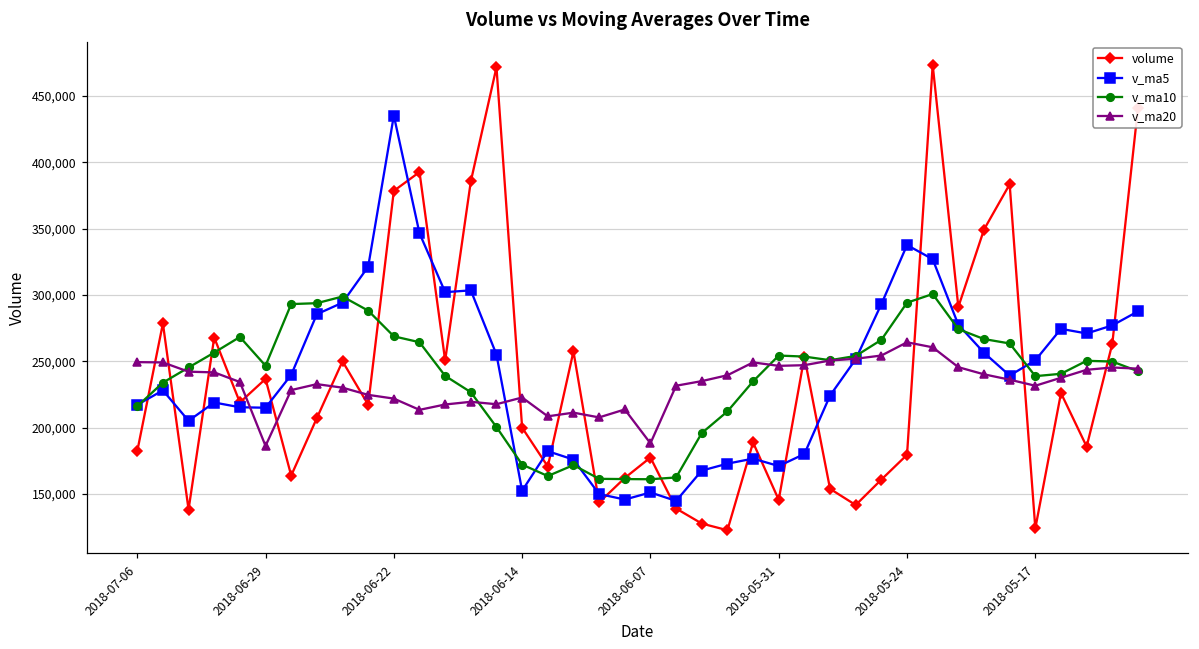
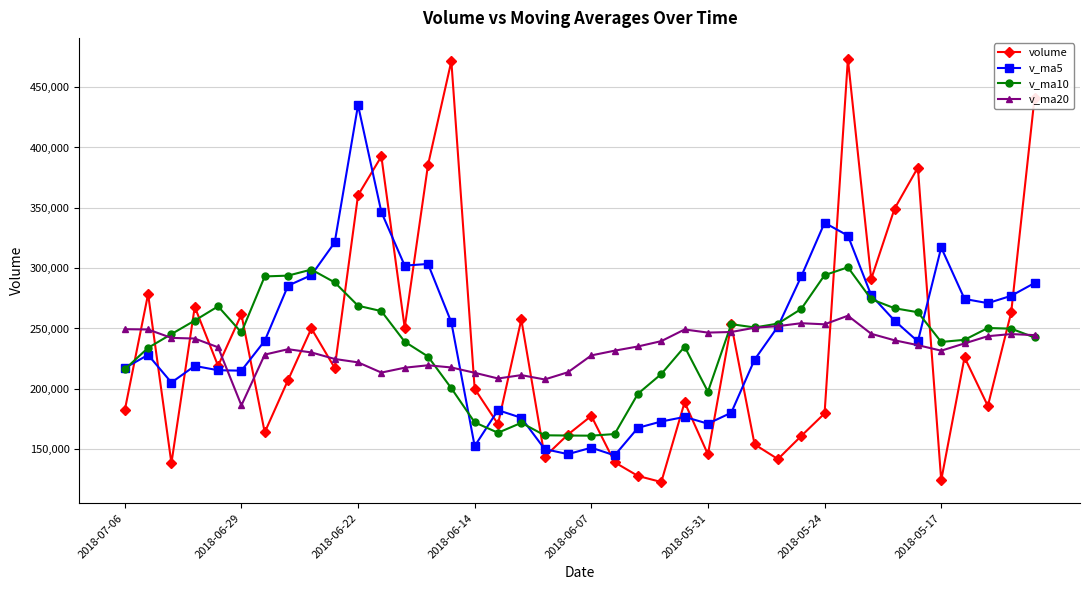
volume, 2018-06-29: 237,000 -> 262,000
volume, 2018-06-22: 378,000 -> 360,000
v_ma20, 2018-06-14: 223,000 -> 213,000
v_ma20, 2018-06-07: 188,000 -> 228,000
v_ma10, 2018-05-31: 254,000 -> 198,000
v_ma20, 2018-05-24: 264,000 -> 253,000
v_ma5, 2018-05-17: 251,000 -> 317,000
